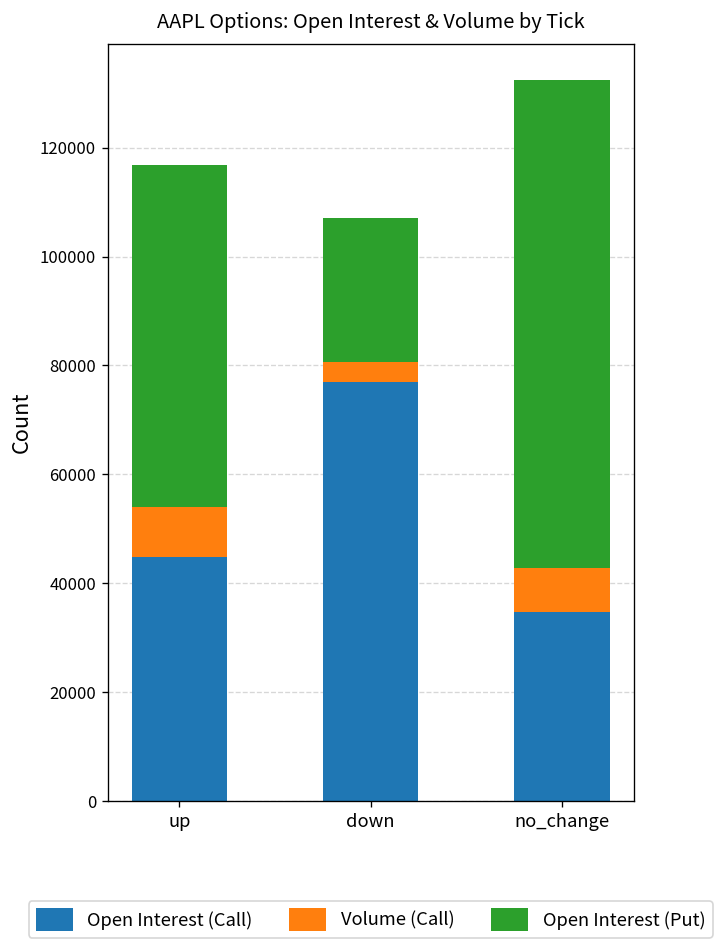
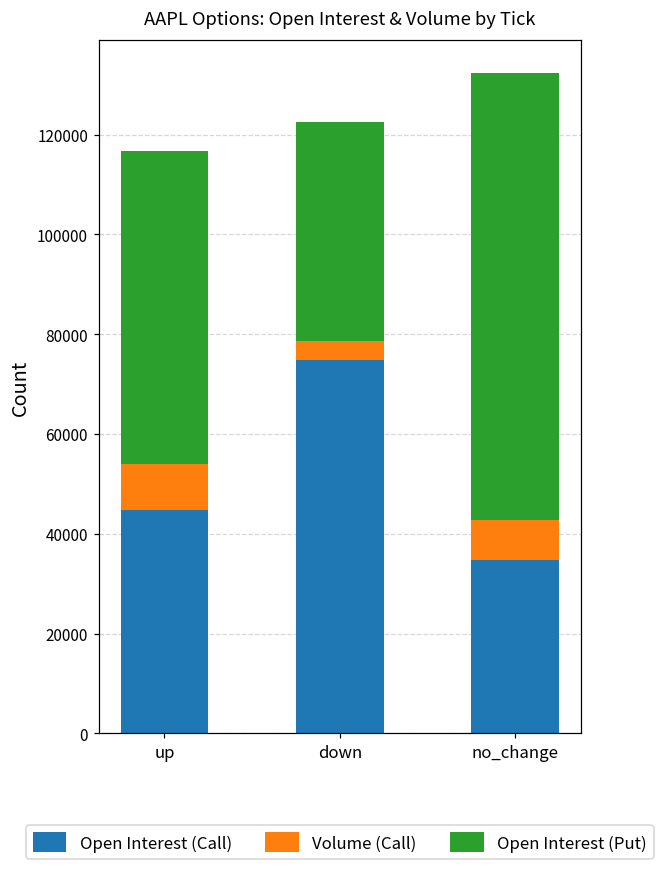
Open Interest (Call), down: 77000 -> 75000
Open Interest (Put), down: 26000 -> 44000
